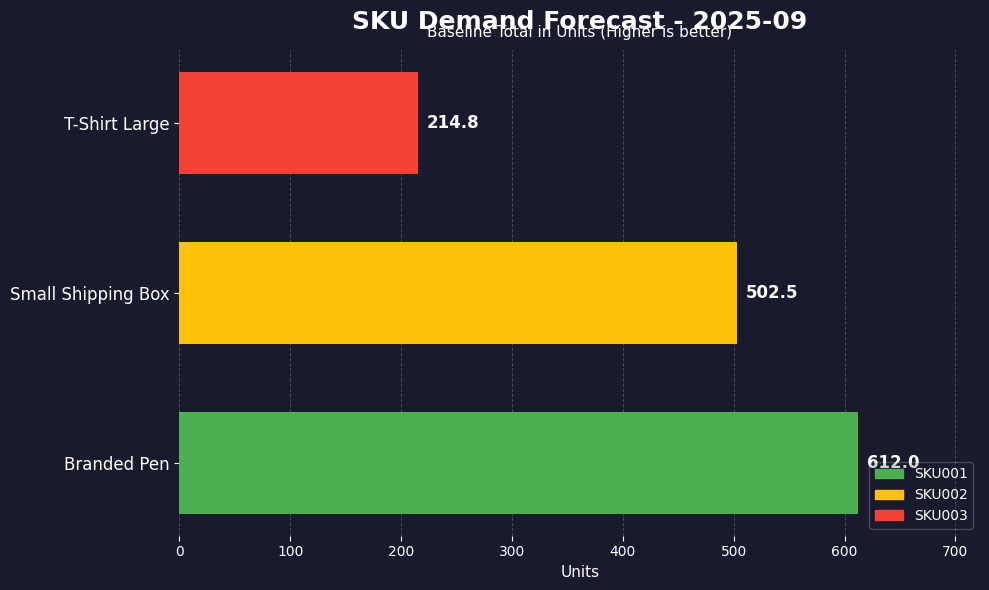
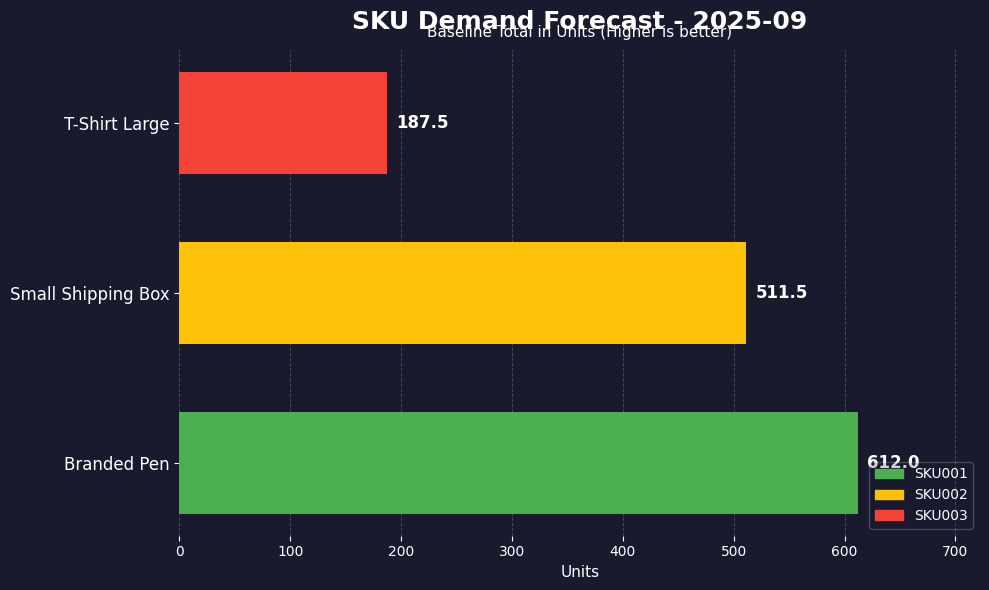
T-Shirt Large: 214.8 -> 187.5
Small Shipping Box: 502.5 -> 511.5
